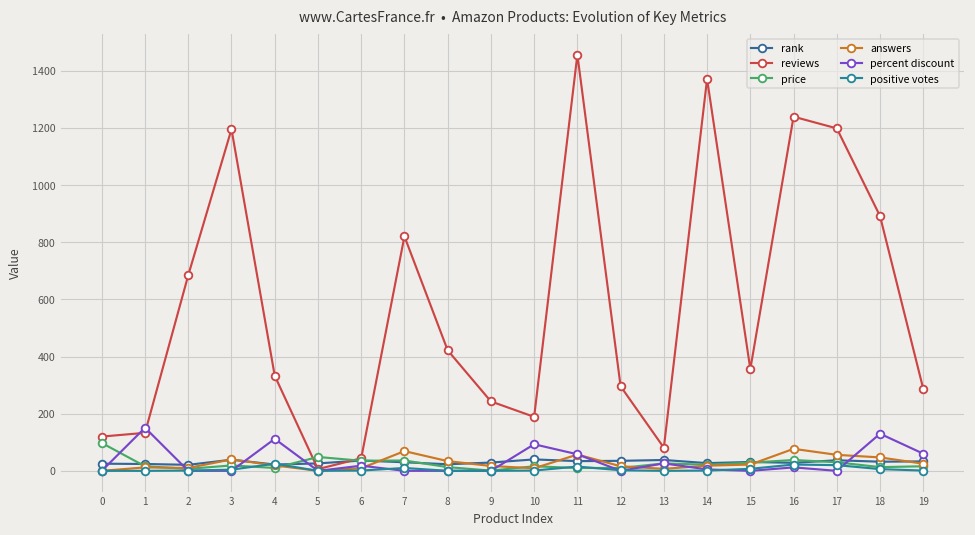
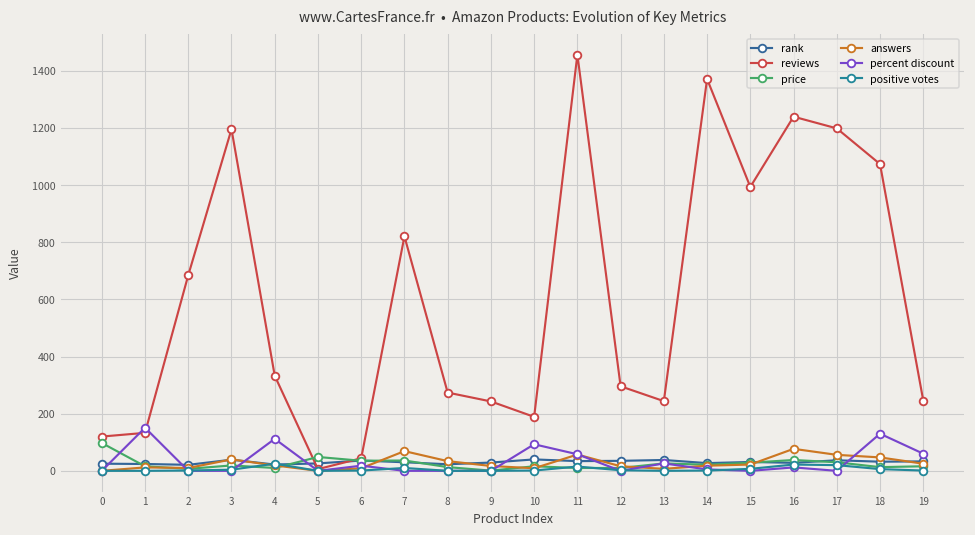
reviews, 8: 420 -> 270
reviews, 13: 80 -> 240
reviews, 15: 360 -> 990
reviews, 18: 890 -> 1070
reviews, 19: 290 -> 250
